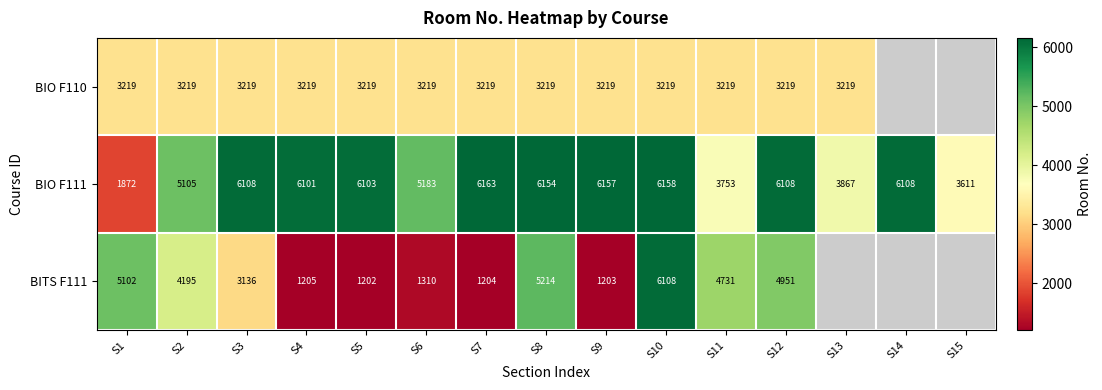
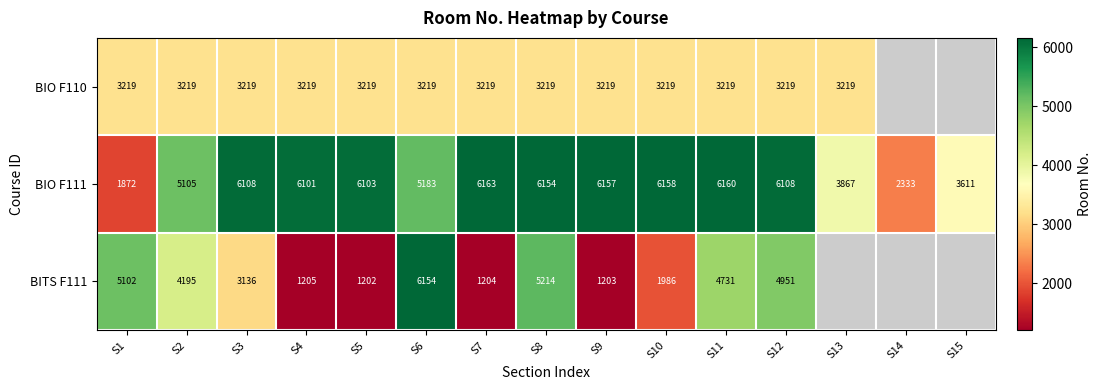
BIO F111, S11: 3753 -> 6160
BIO F111, S14: 6108 -> 2333
BITS F111, S6: 1310 -> 6154
BITS F111, S10: 6108 -> 1986
